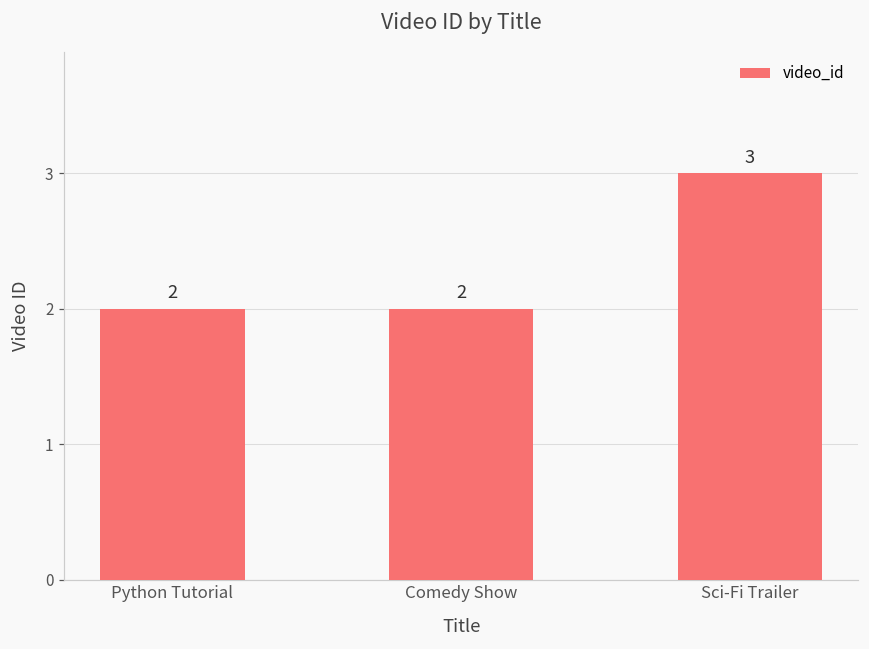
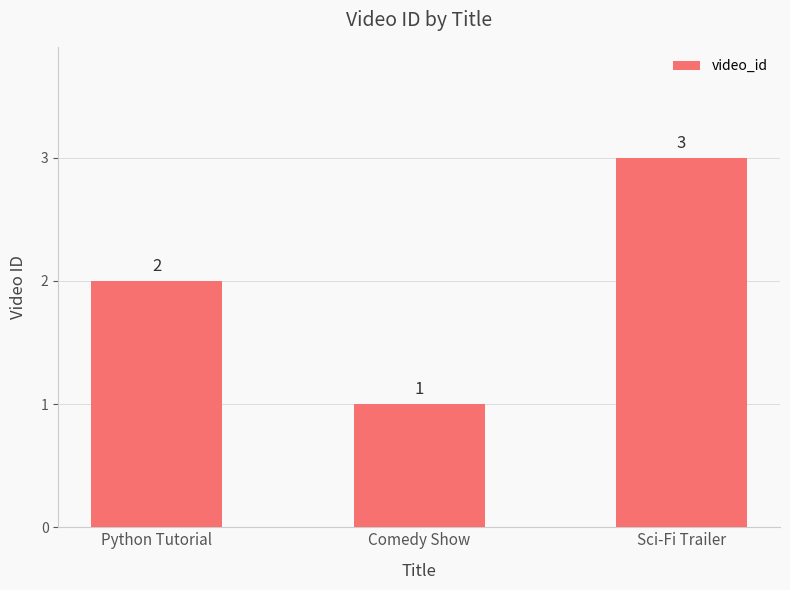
Comedy Show: 2 -> 1
